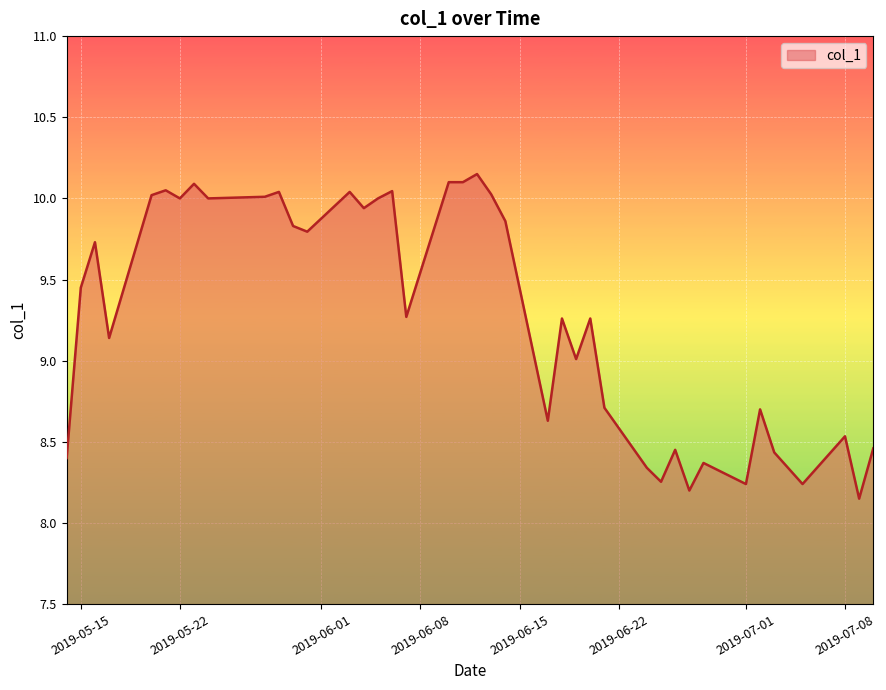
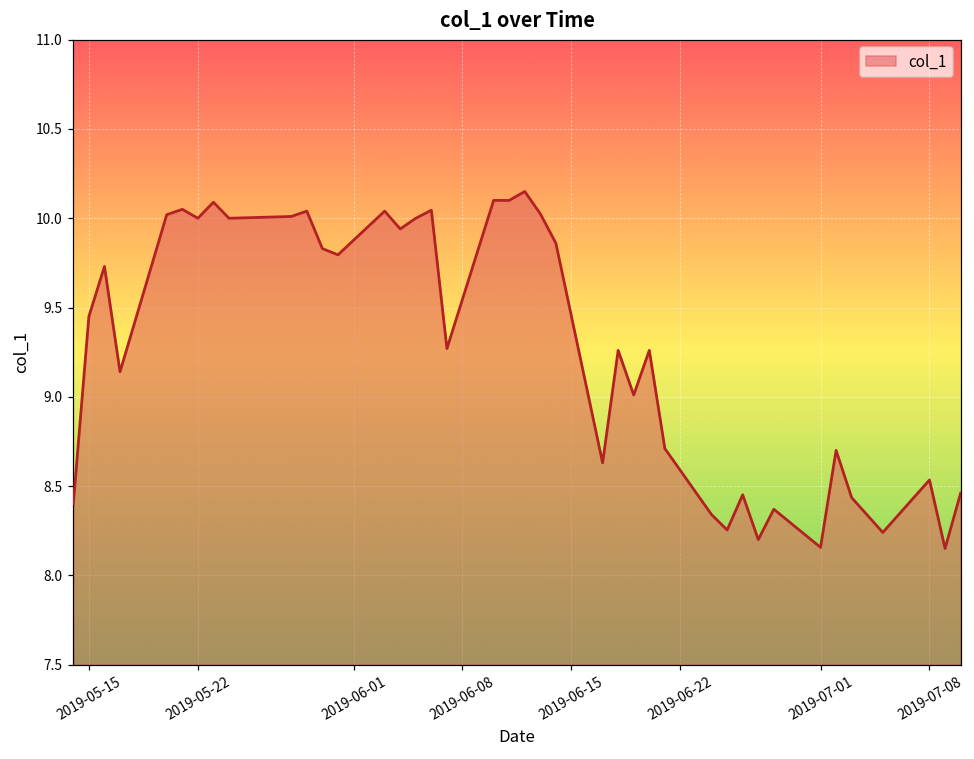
2019-07-01: 8.24 -> 8.16
